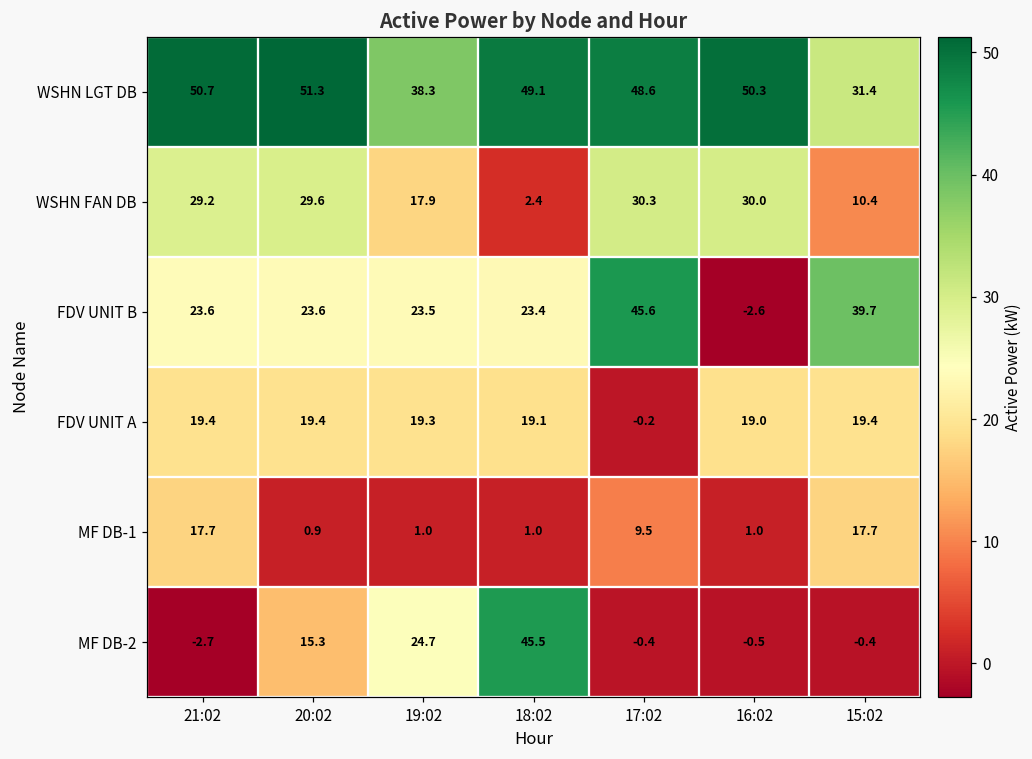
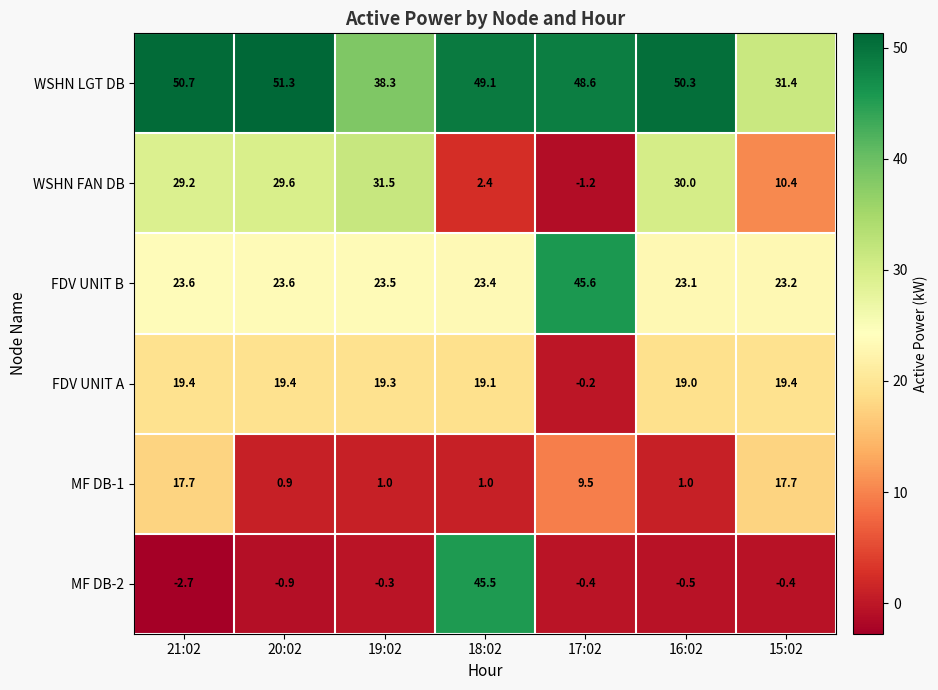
WSHN FAN DB, 19:02: 17.9 -> 31.5
WSHN FAN DB, 17:02: 30.3 -> -1.2
FDV UNIT B, 16:02: -2.6 -> 23.1
FDV UNIT B, 15:02: 39.7 -> 23.2
MF DB-2, 20:02: 15.3 -> -0.9
MF DB-2, 19:02: 24.7 -> -0.3
